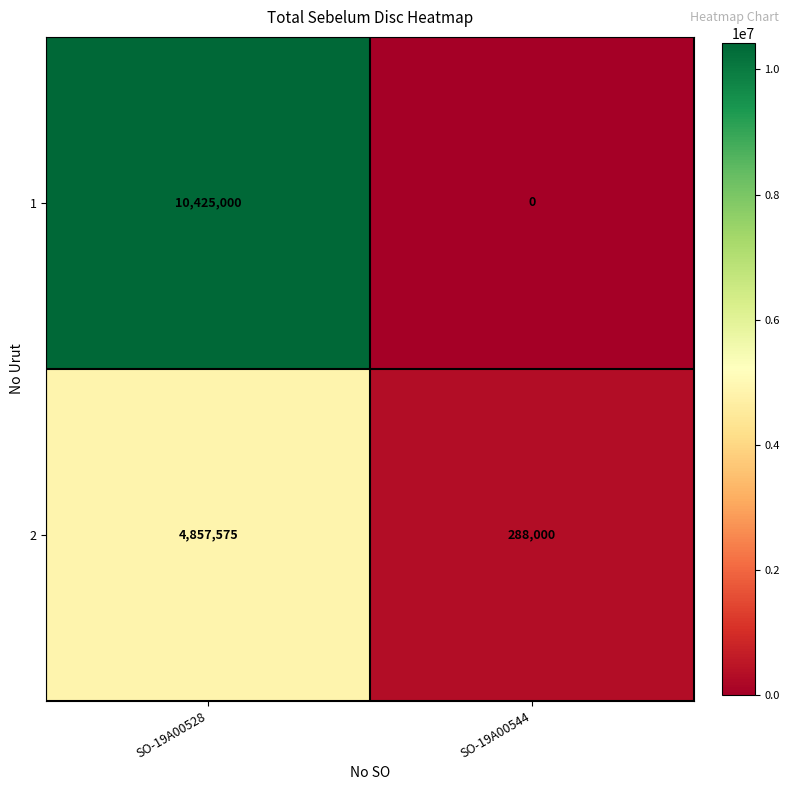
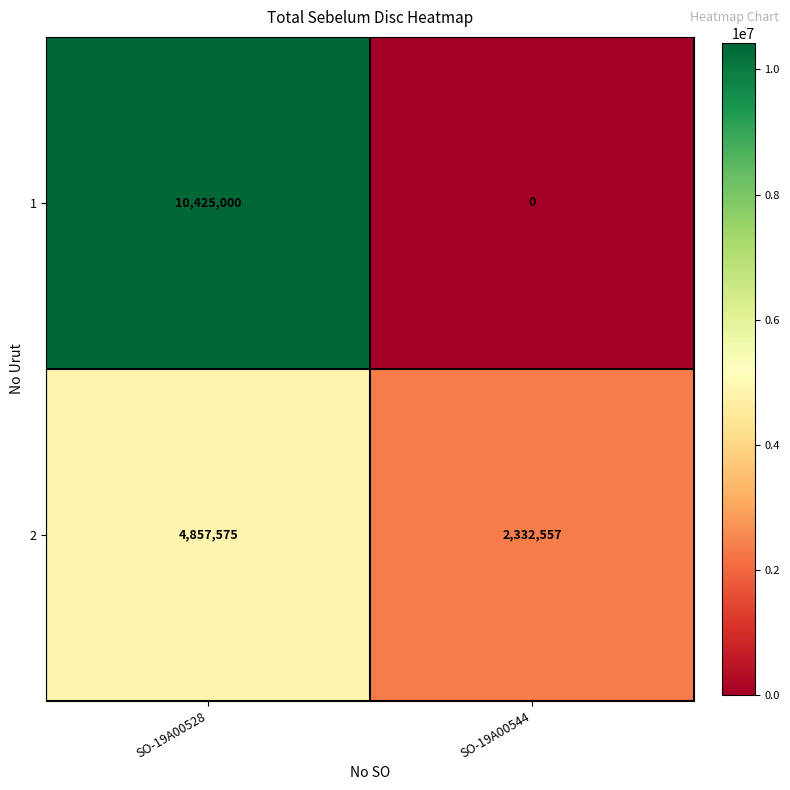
2, SO-19A00544: 288,000 -> 2,332,557
